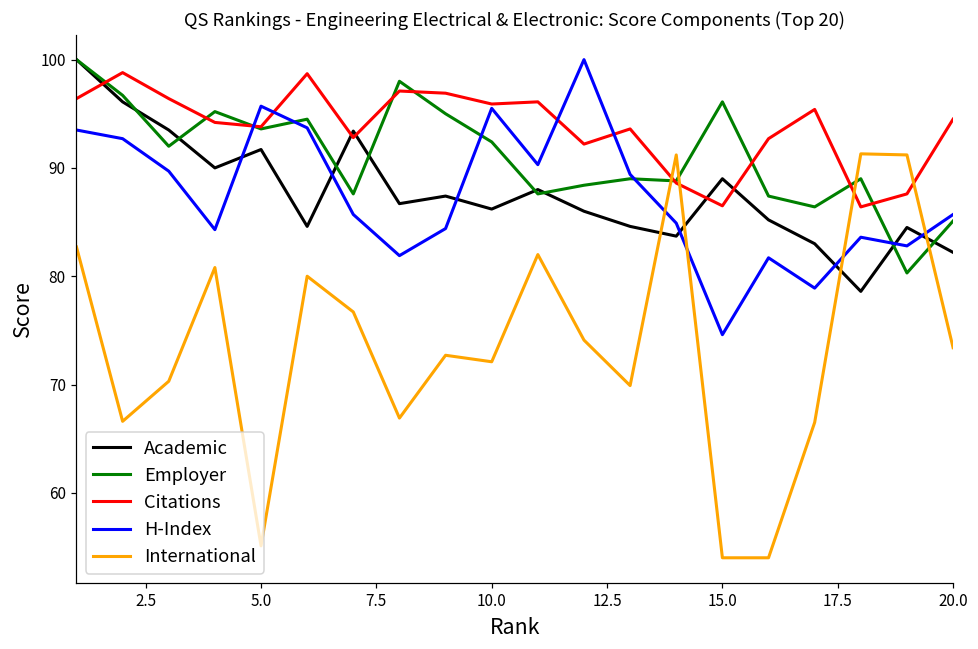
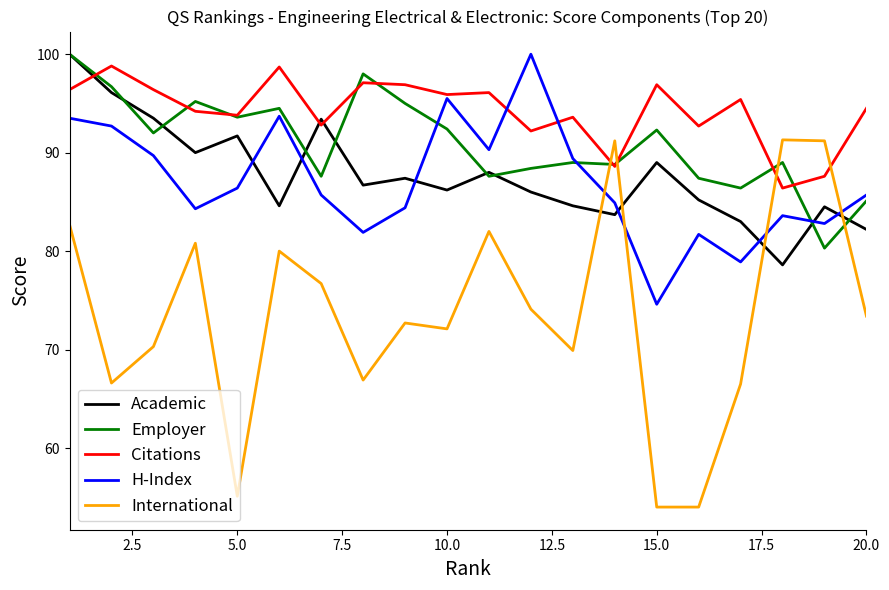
H-Index, 5.0: 96 -> 86
Employer, 15.0: 96 -> 92
Citations, 15.0: 87 -> 97
